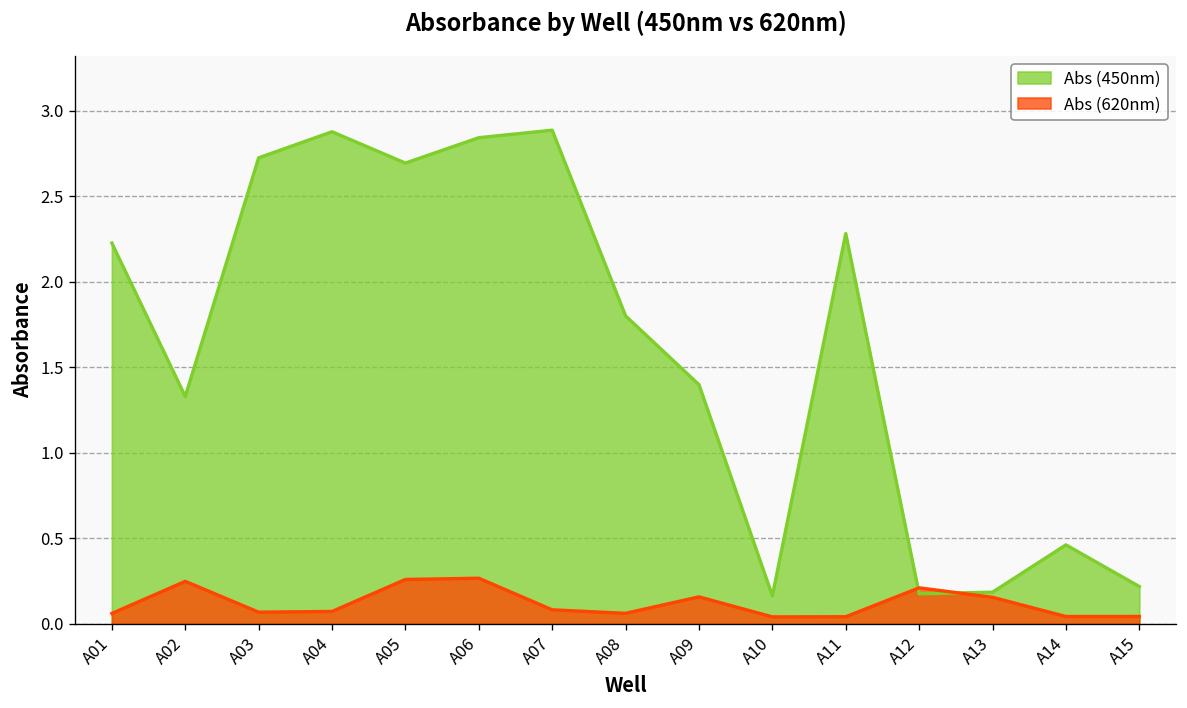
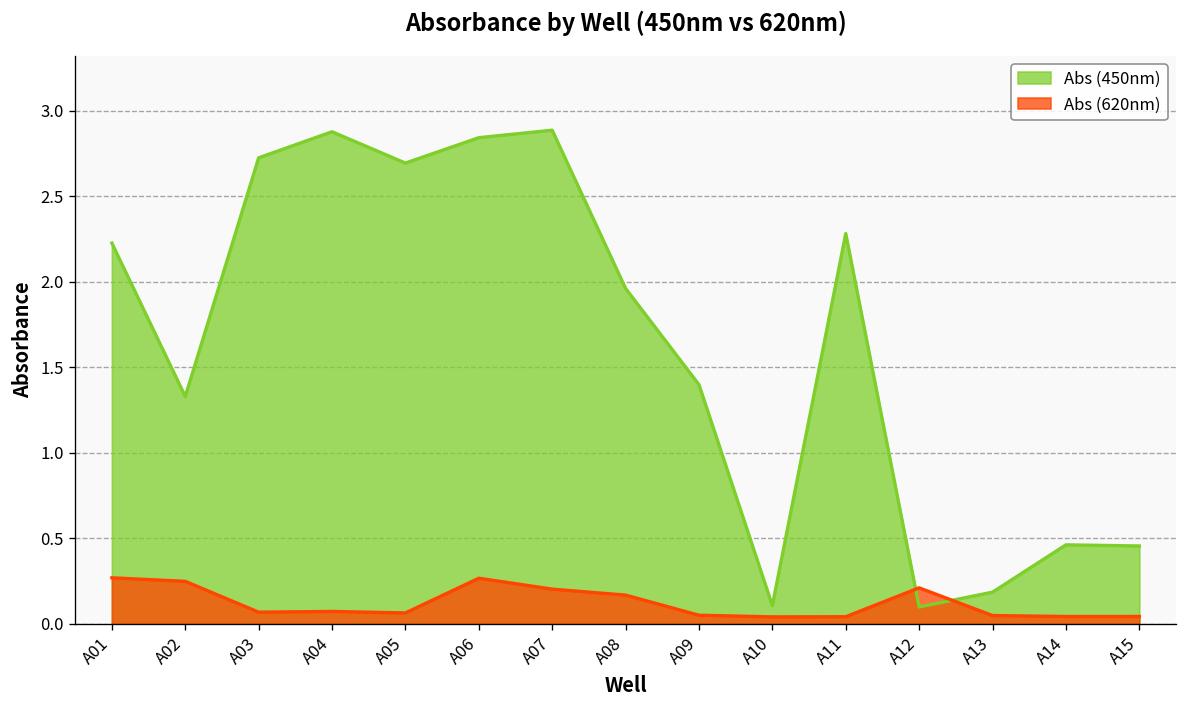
Abs (620nm), A01: 0.06 -> 0.27
Abs (620nm), A05: 0.26 -> 0.06
Abs (620nm), A07: 0.08 -> 0.20
Abs (450nm), A08: 1.80 -> 1.96
Abs (620nm), A08: 0.06 -> 0.17
Abs (620nm), A09: 0.16 -> 0.05
Abs (450nm), A10: 0.16 -> 0.11
Abs (450nm), A12: 0.18 -> 0.10
Abs (620nm), A13: 0.16 -> 0.05
Abs (450nm), A15: 0.22 -> 0.46
